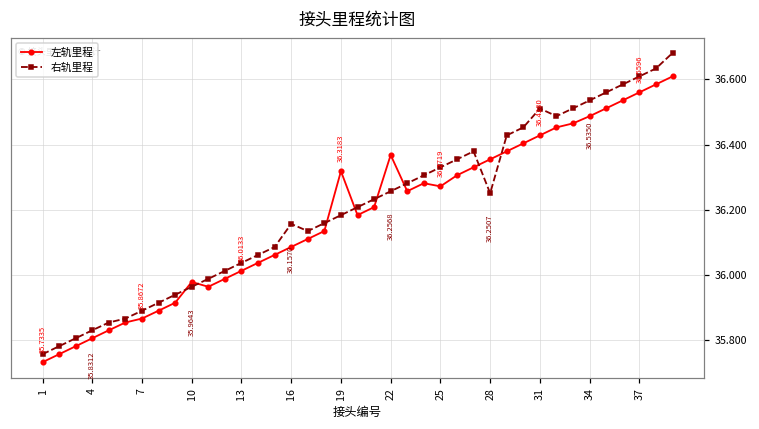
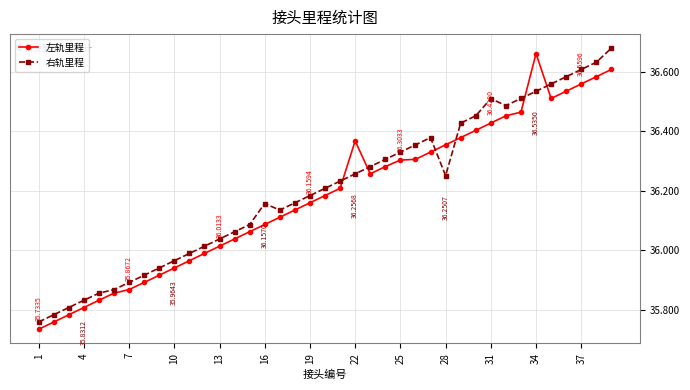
左轨里程, 10: 35.98 -> 35.94
左轨里程, 19: 36.3183 -> 36.1594
左轨里程, 25: 36.2719 -> 36.3033
左轨里程, 34: 36.49 -> 36.66
